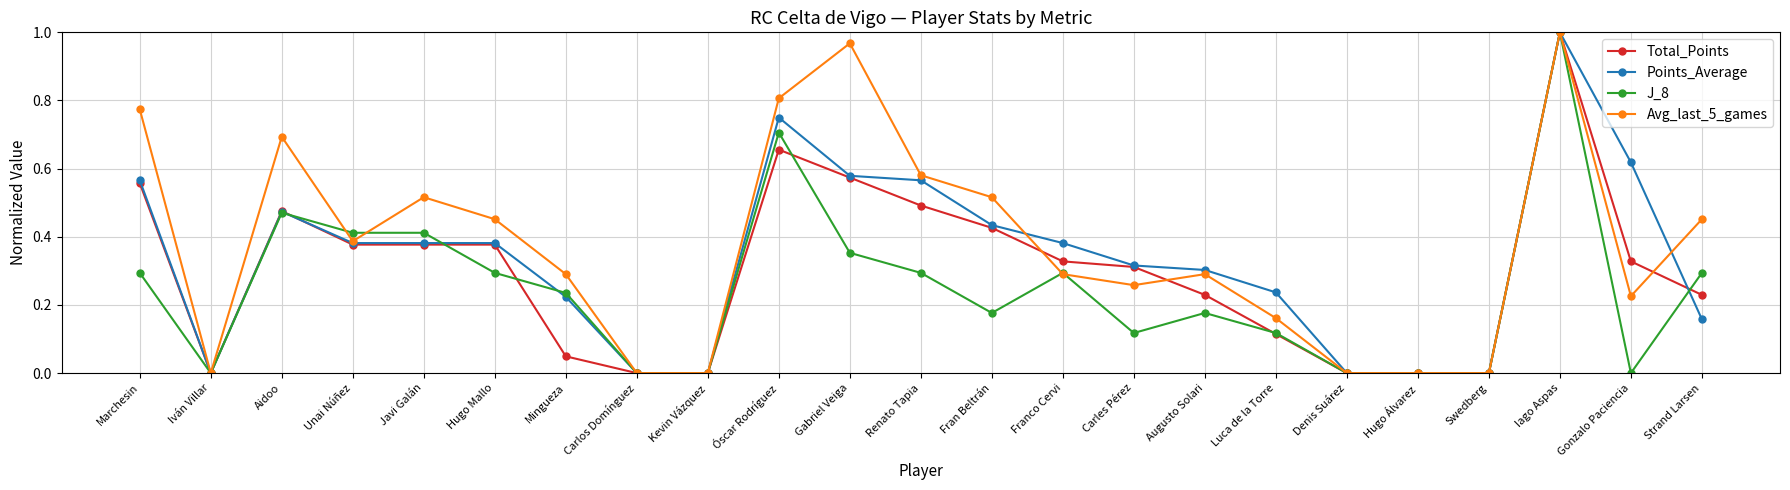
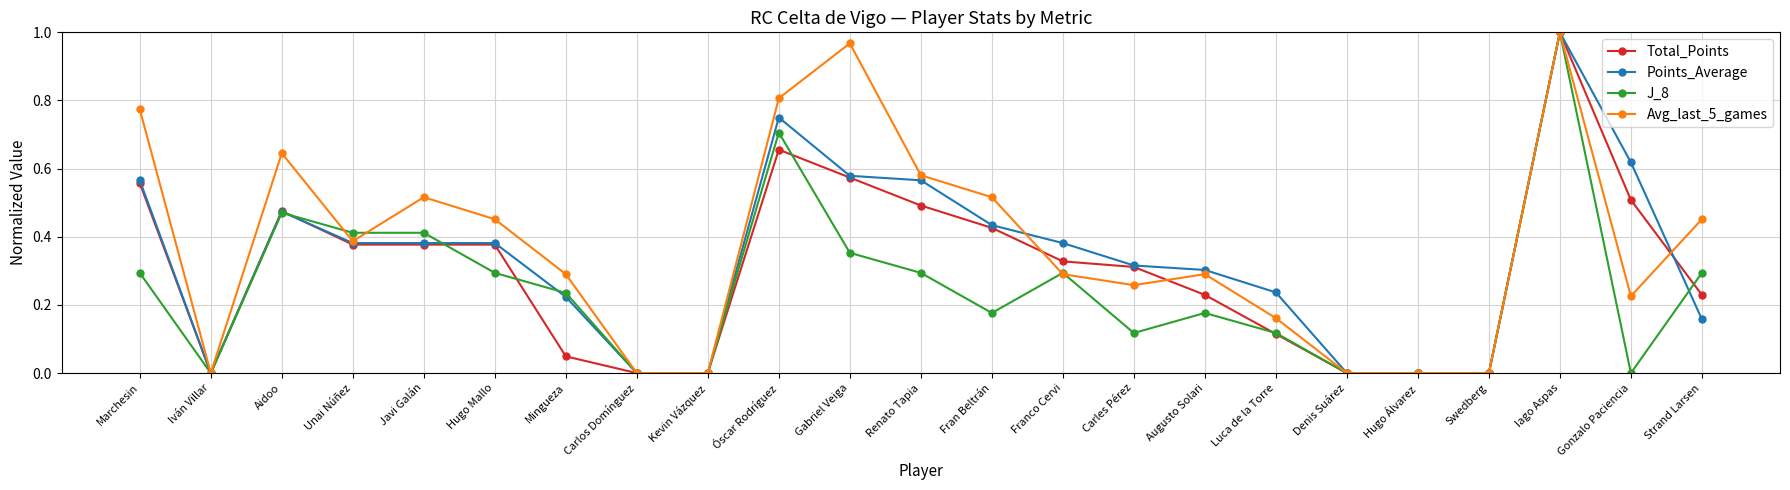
Avg_last_5_games, Aidoo: 0.69 -> 0.65
Total_Points, Gonzalo Paciencia: 0.33 -> 0.51
